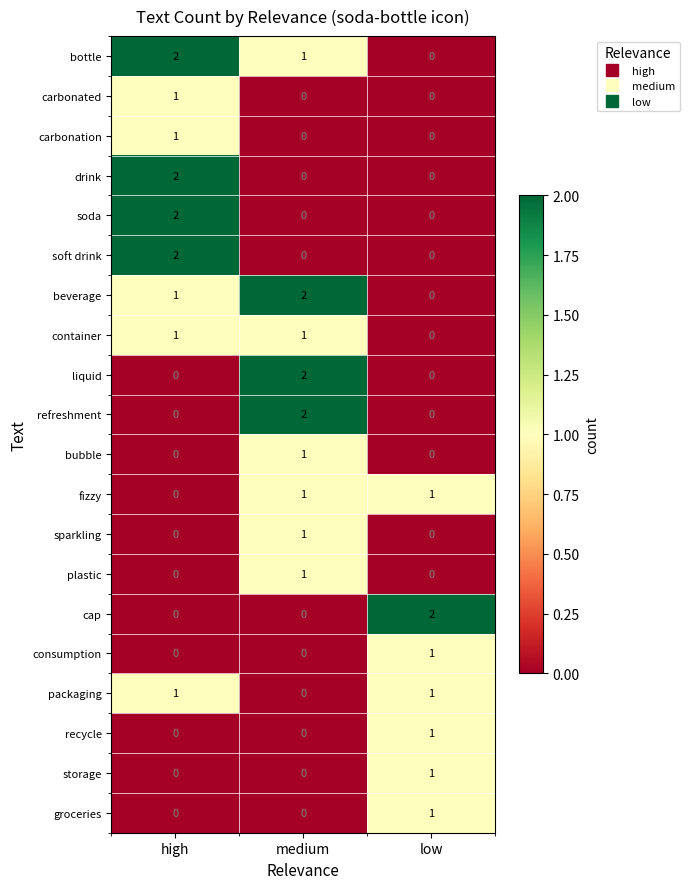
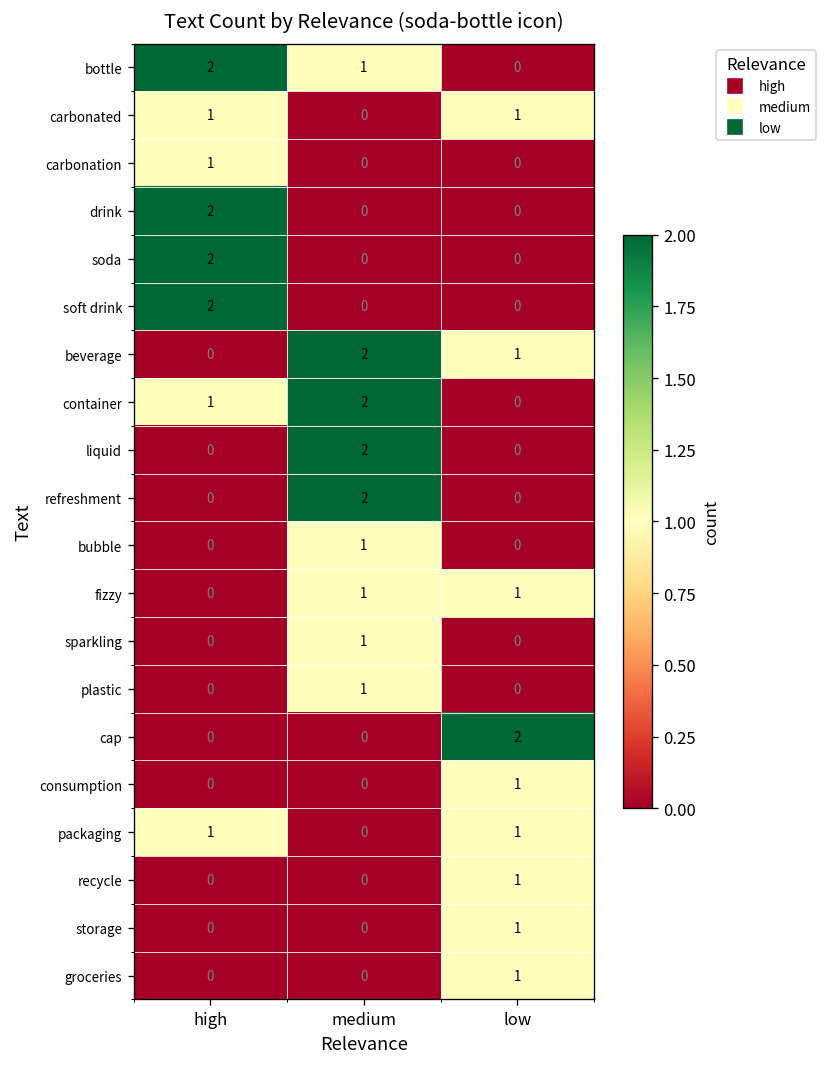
carbonated, low: 0 -> 1
beverage, high: 1 -> 0
beverage, low: 0 -> 1
container, medium: 1 -> 2
